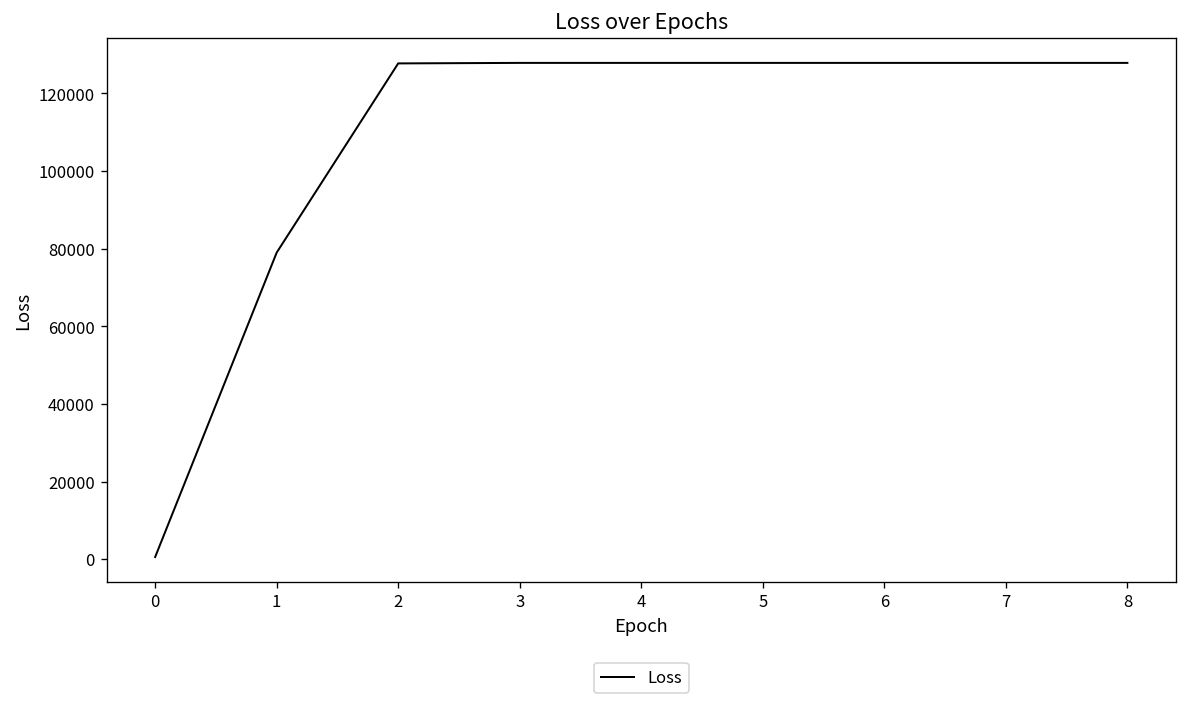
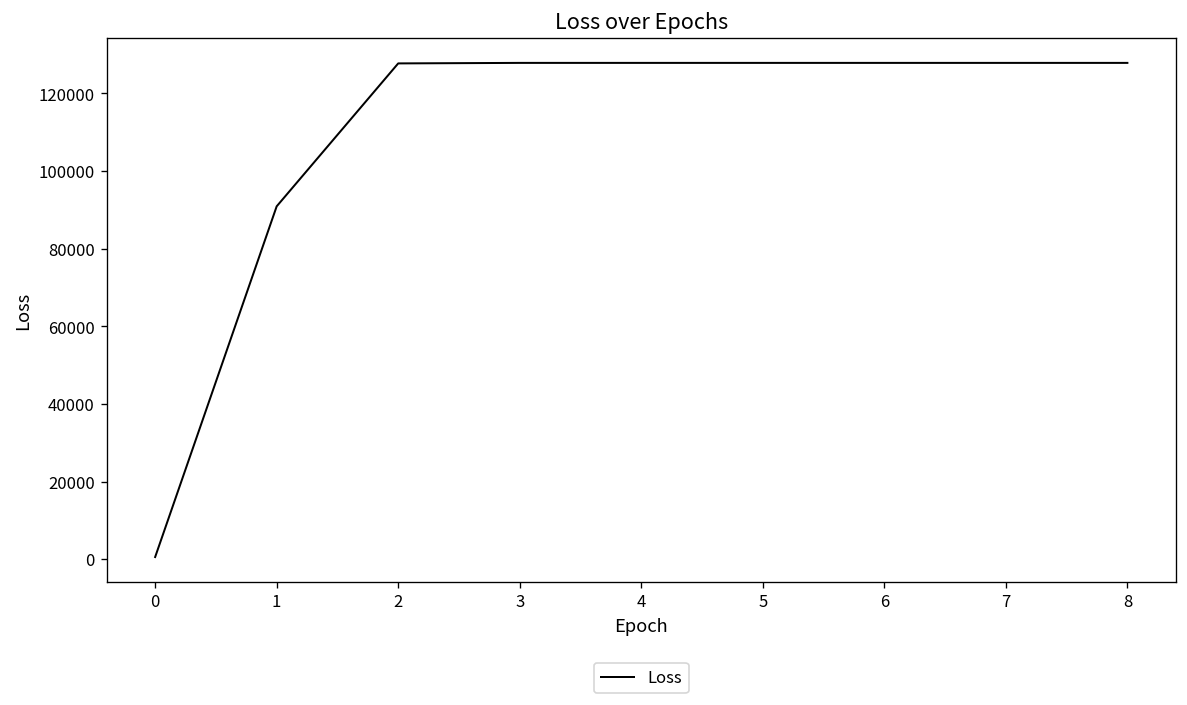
1: 79000 -> 91000
